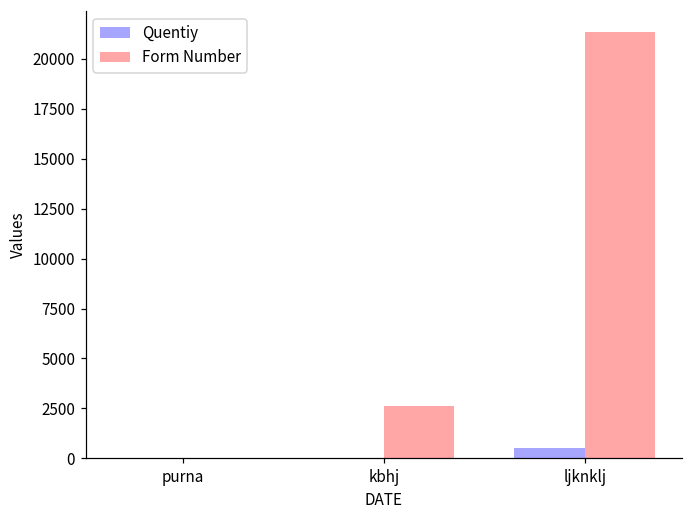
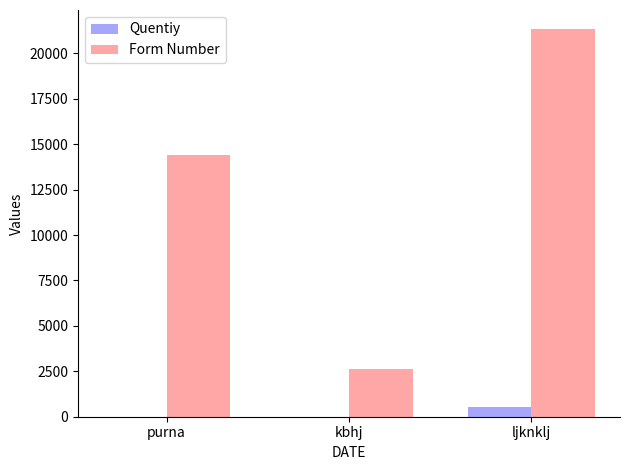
Form Number, purna: 0 -> 14400
